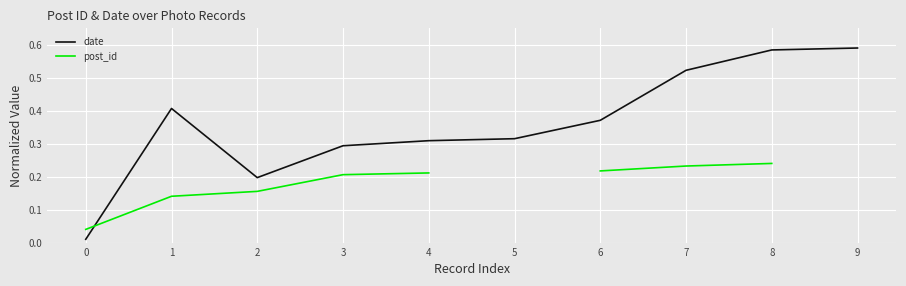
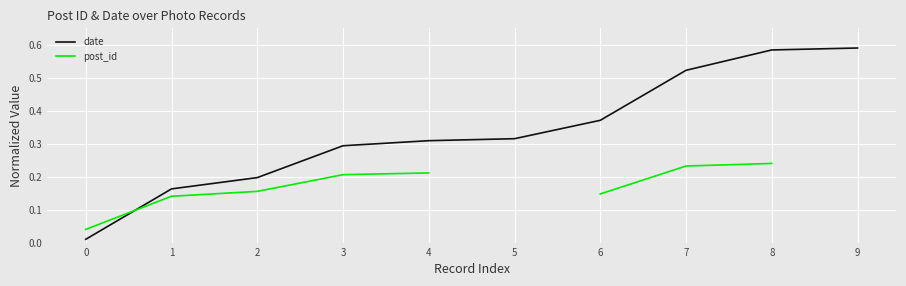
date, 1: 0.41 -> 0.16
post_id, 6: 0.22 -> 0.15
